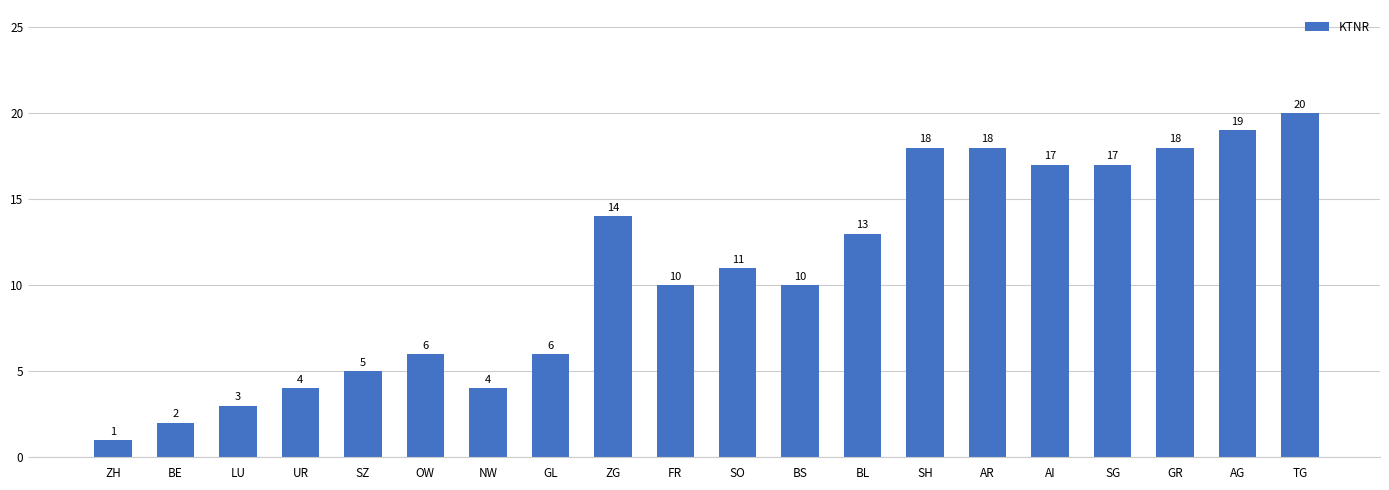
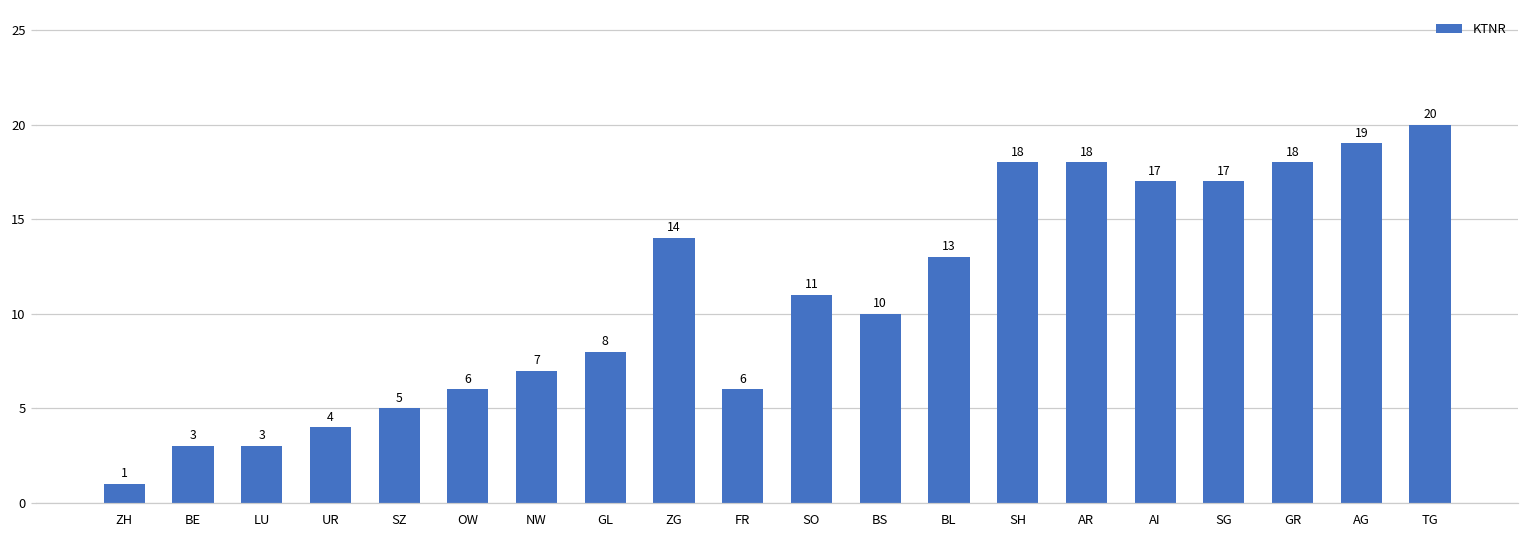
BE: 2 -> 3
NW: 4 -> 7
GL: 6 -> 8
FR: 10 -> 6
